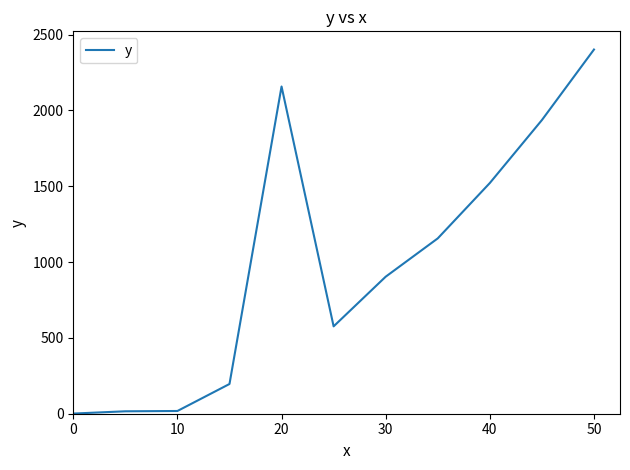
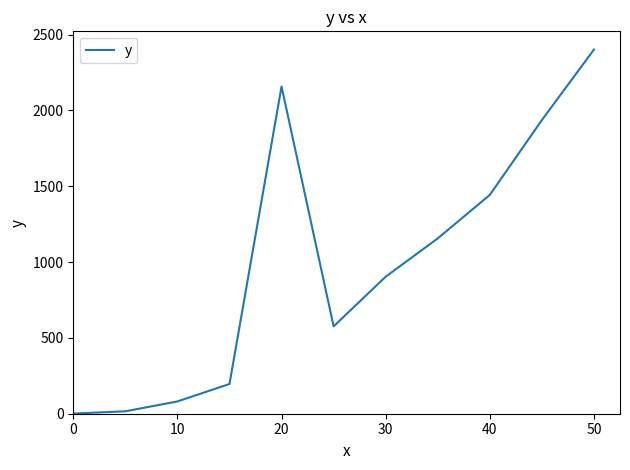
10: 20 -> 80
40: 1520 -> 1440
